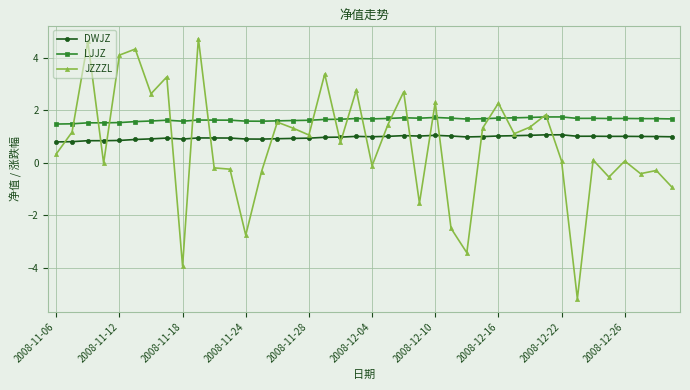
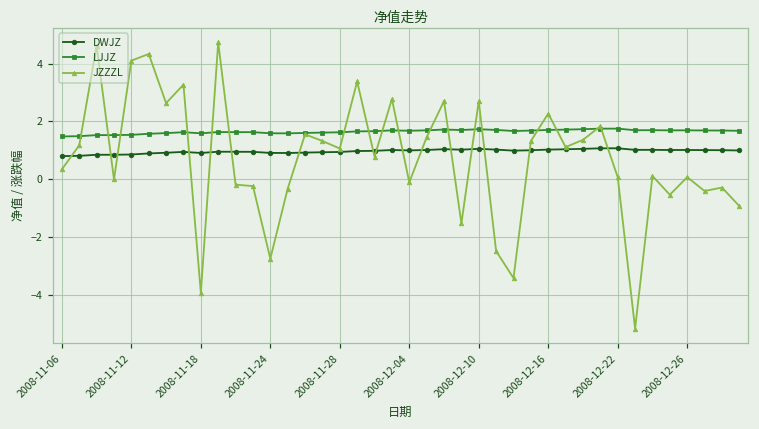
JZZZL, 2008-12-10: 2.3 -> 2.7
